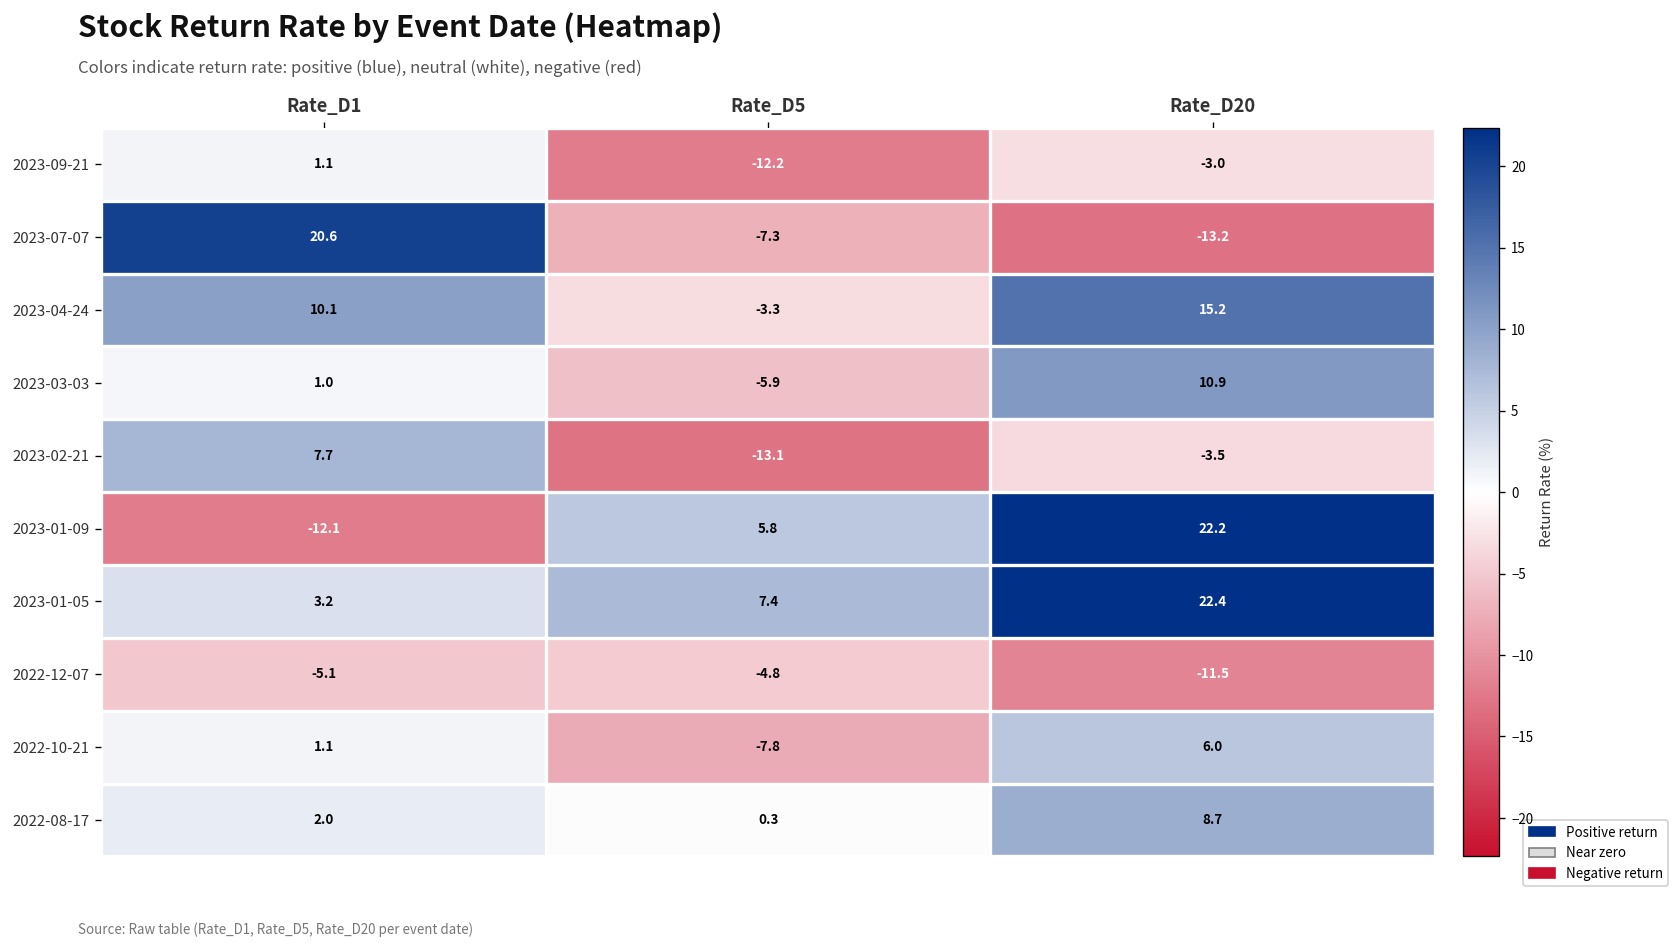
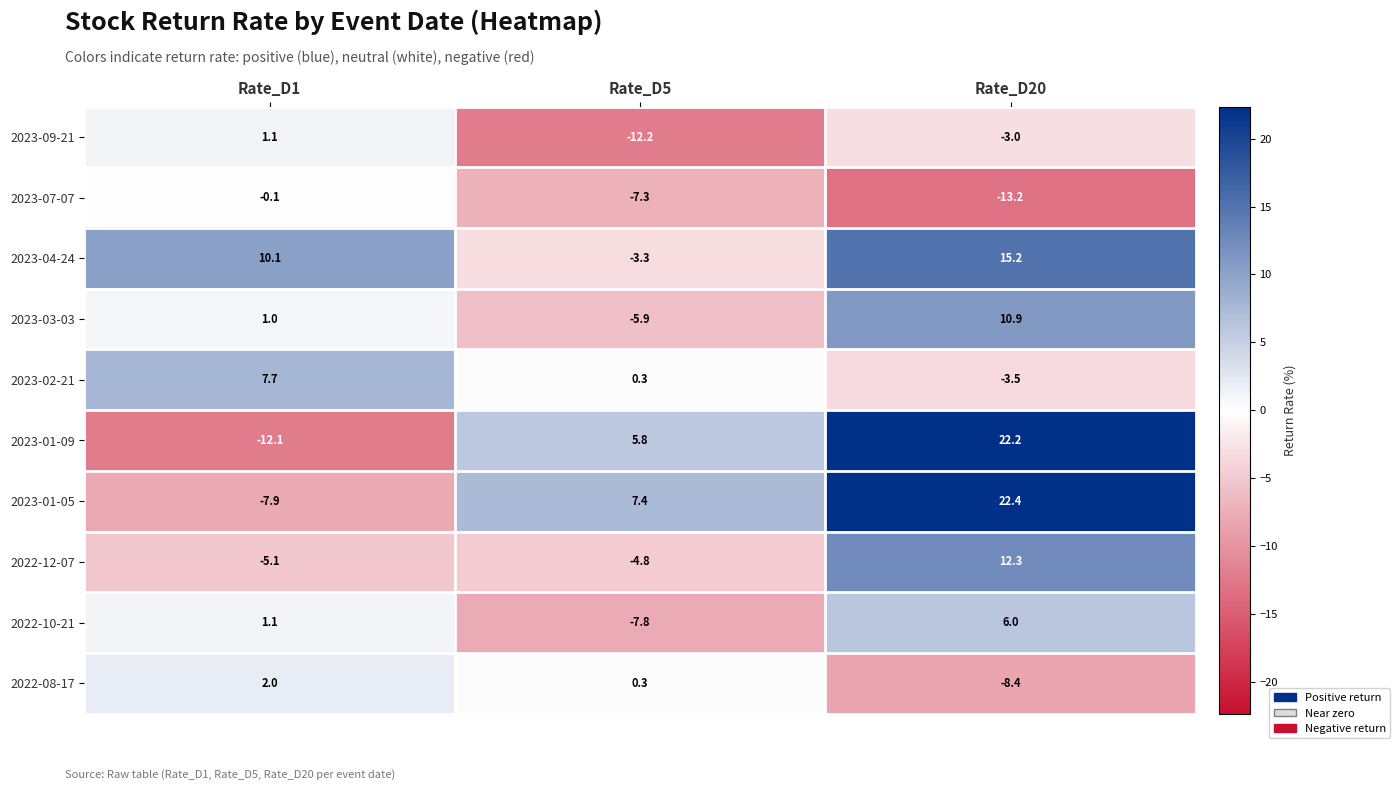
2023-07-07, Rate_D1: 20.6 -> -0.1
2023-02-21, Rate_D5: -13.1 -> 0.3
2023-01-05, Rate_D1: 3.2 -> -7.9
2022-12-07, Rate_D20: -11.5 -> 12.3
2022-08-17, Rate_D20: 8.7 -> -8.4
